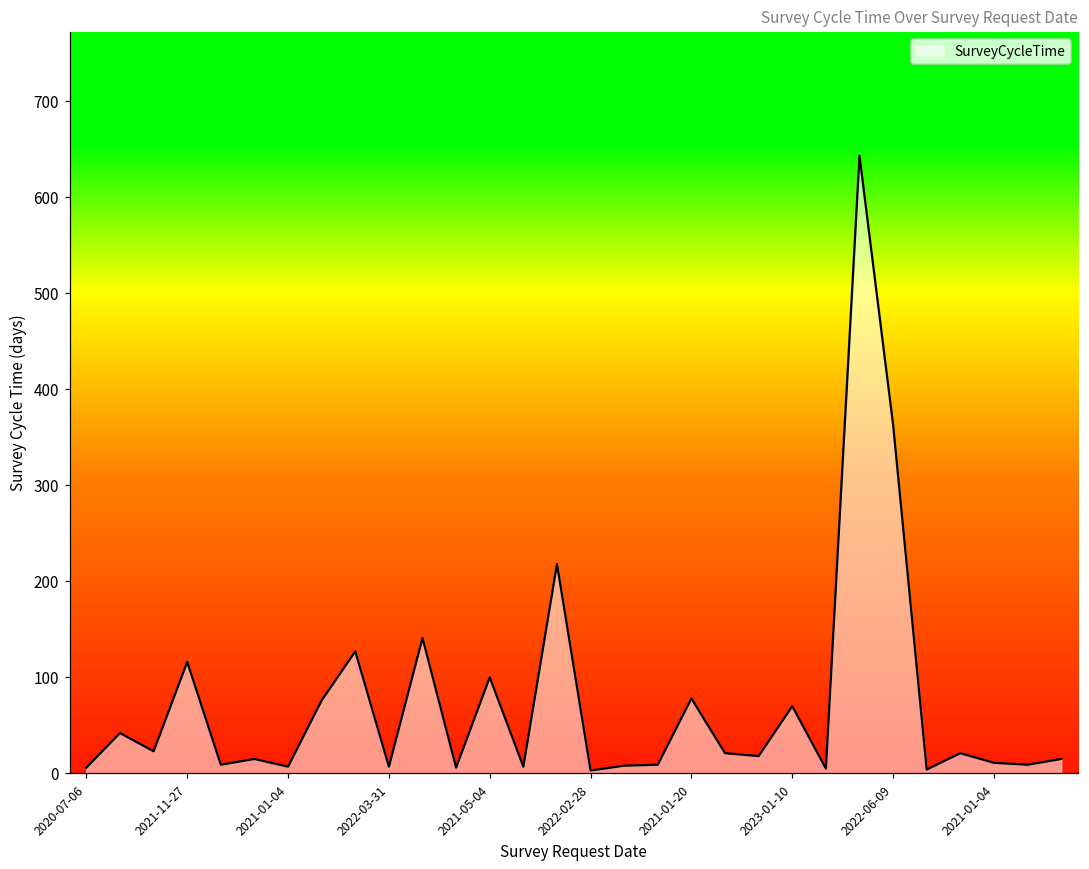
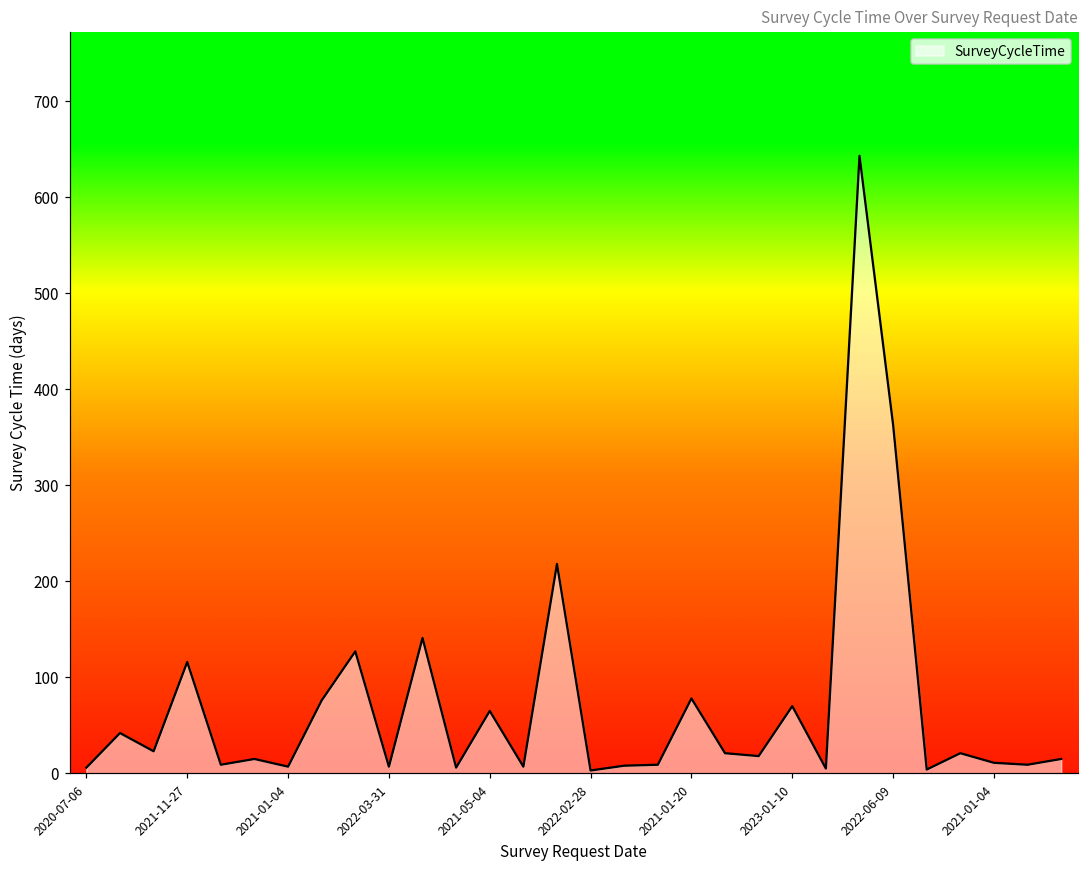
2021-05-04: 100 -> 70
